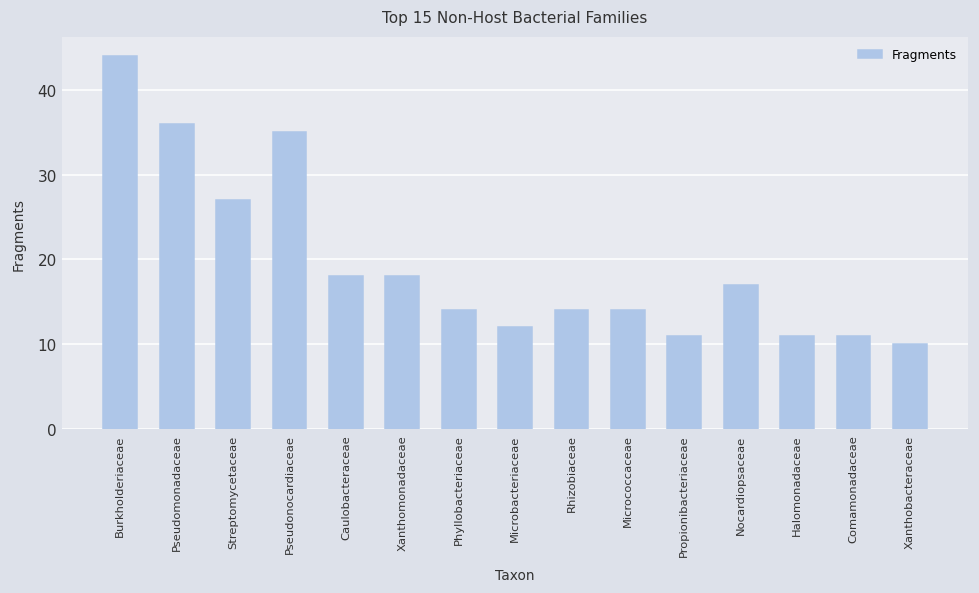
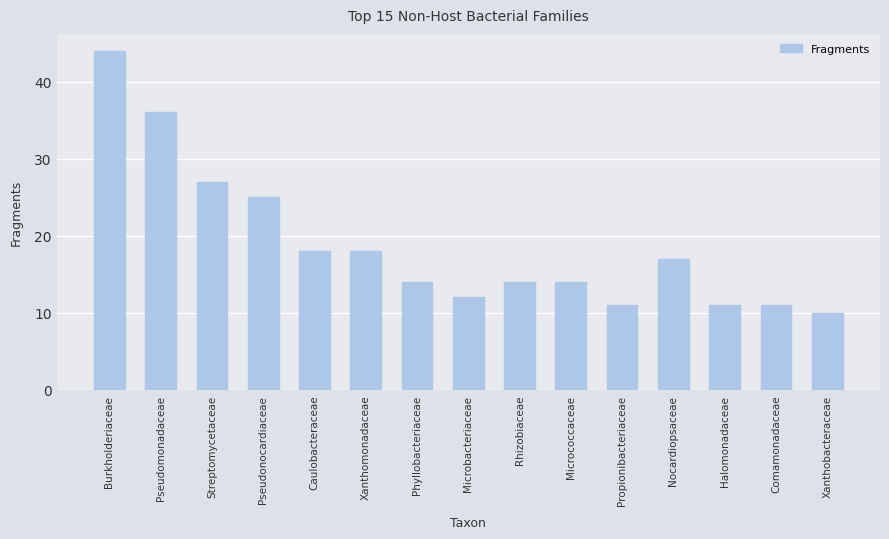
Pseudonocardiaceae: 35 -> 25
